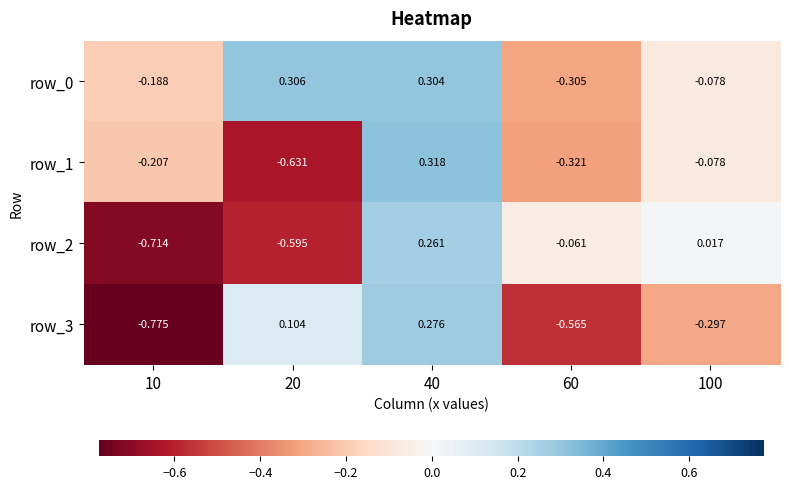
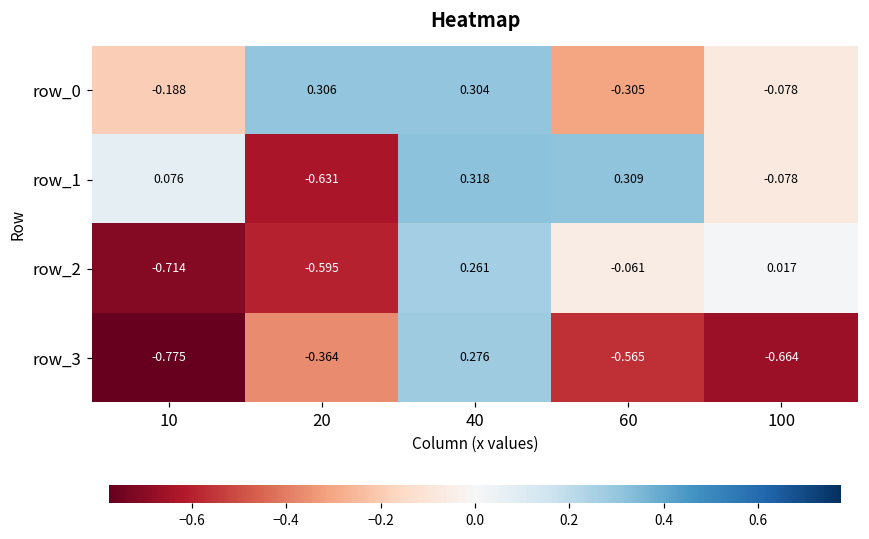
row_1, 10: -0.207 -> 0.076
row_1, 60: -0.321 -> 0.309
row_3, 20: 0.104 -> -0.364
row_3, 100: -0.297 -> -0.664
